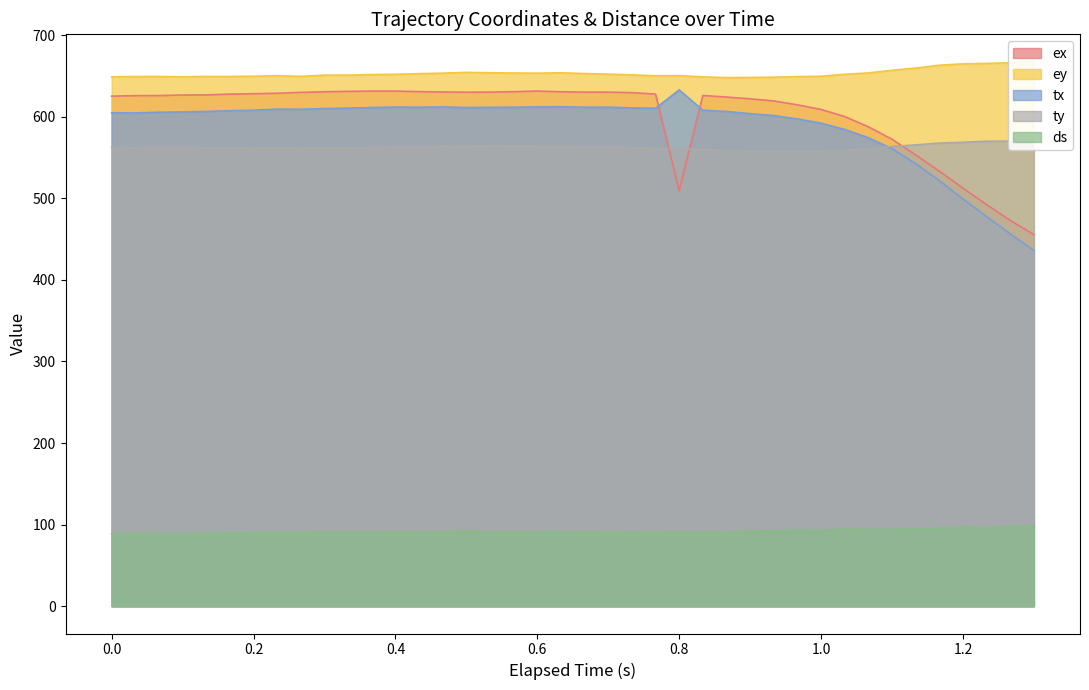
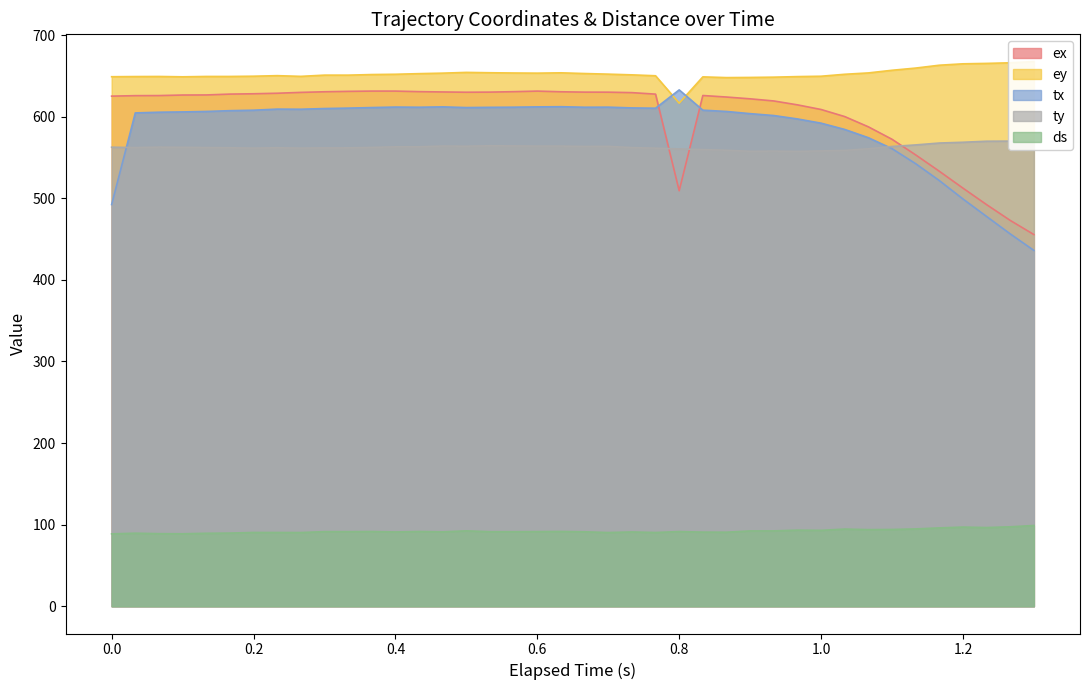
tx, 0.0: 600 -> 490
ey, 0.8: 650 -> 620
